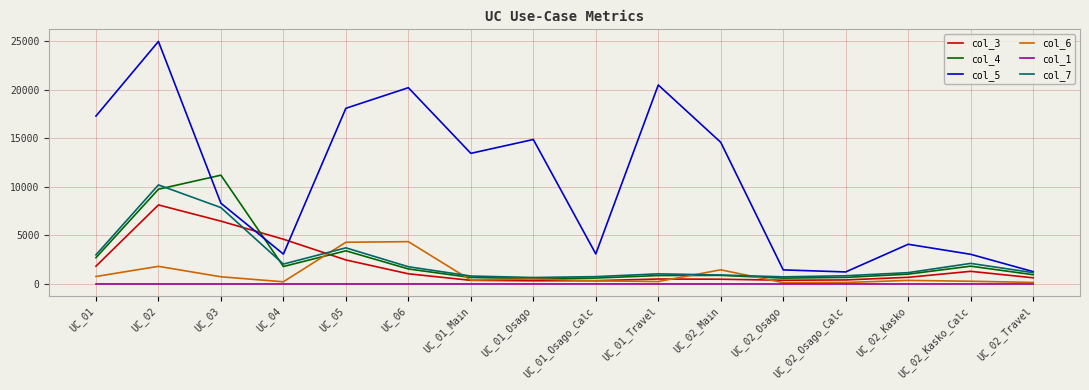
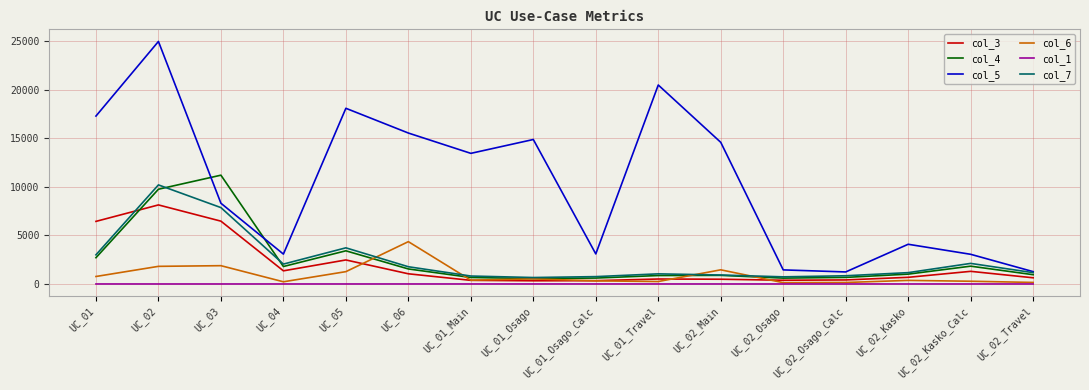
col_3, UC_01: 2000 -> 6000
col_6, UC_03: 1000 -> 2000
col_3, UC_04: 5000 -> 1000
col_6, UC_05: 4000 -> 1000
col_5, UC_06: 20000 -> 16000
